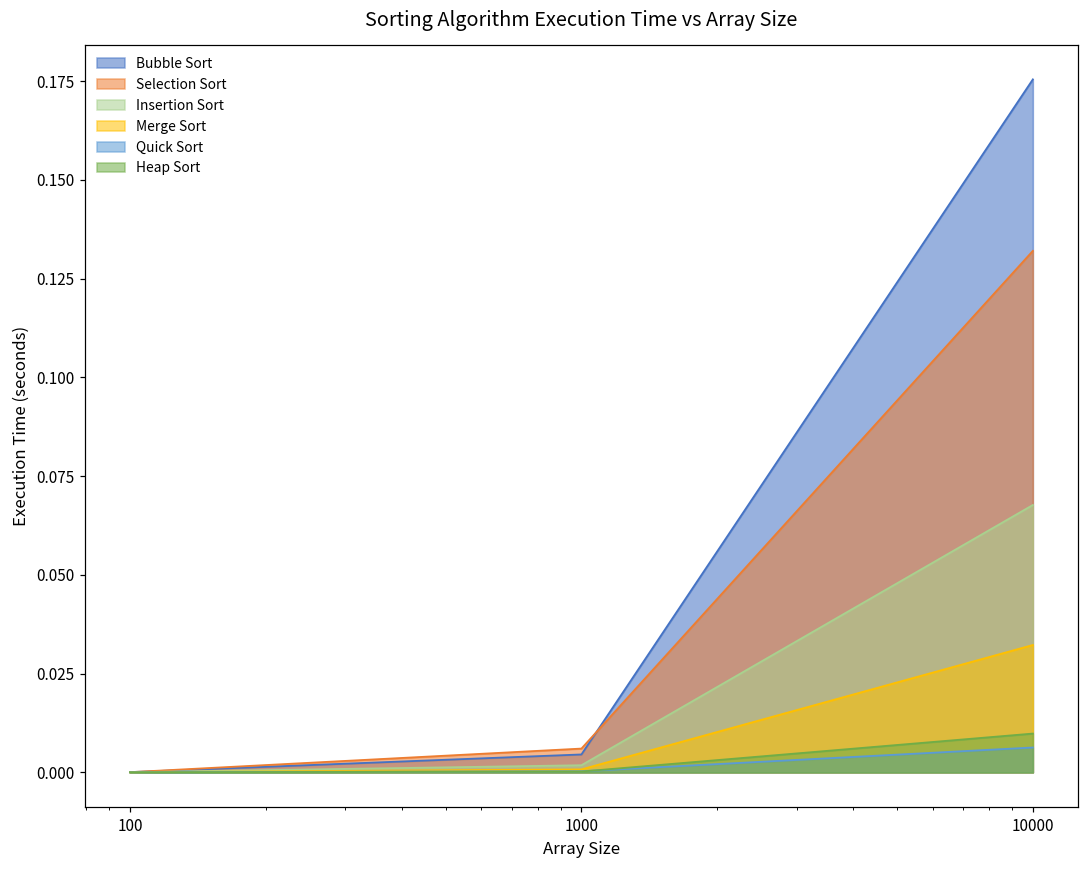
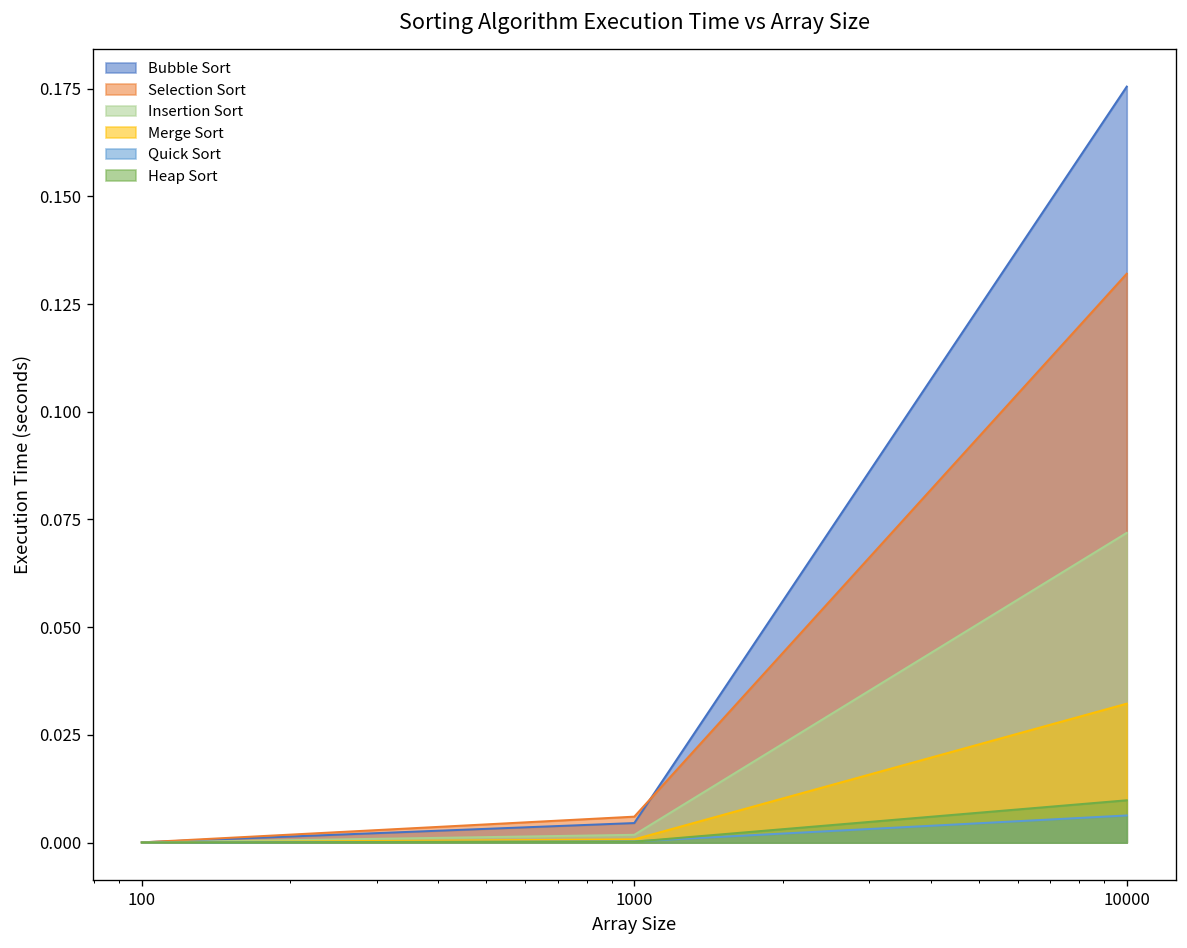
Insertion Sort, 10000: 0.068 -> 0.072
